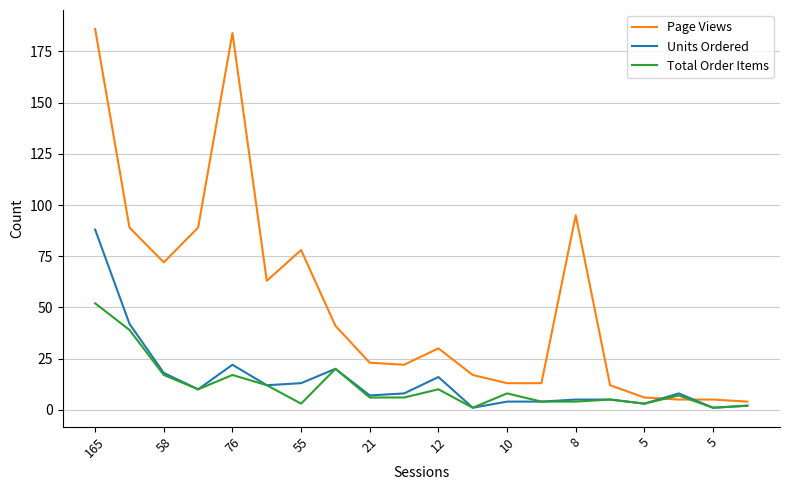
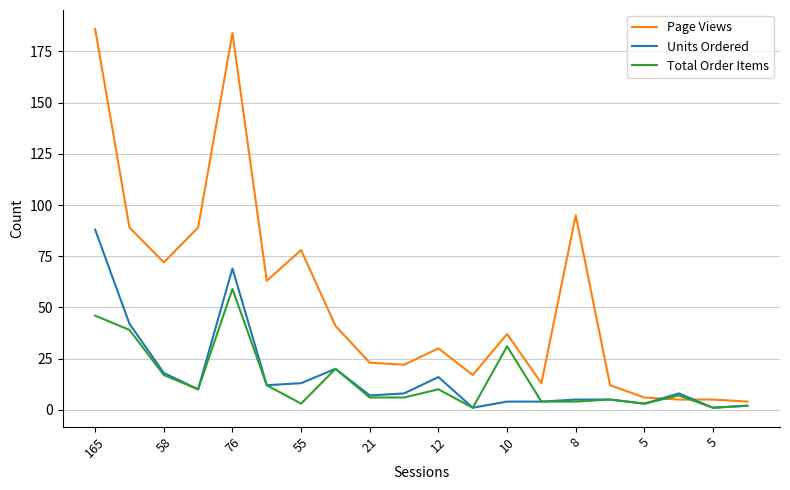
Total Order Items, 165: 52 -> 46
Units Ordered, 76: 22 -> 69
Total Order Items, 76: 17 -> 59
Page Views, 10: 13 -> 37
Total Order Items, 10: 8 -> 31
